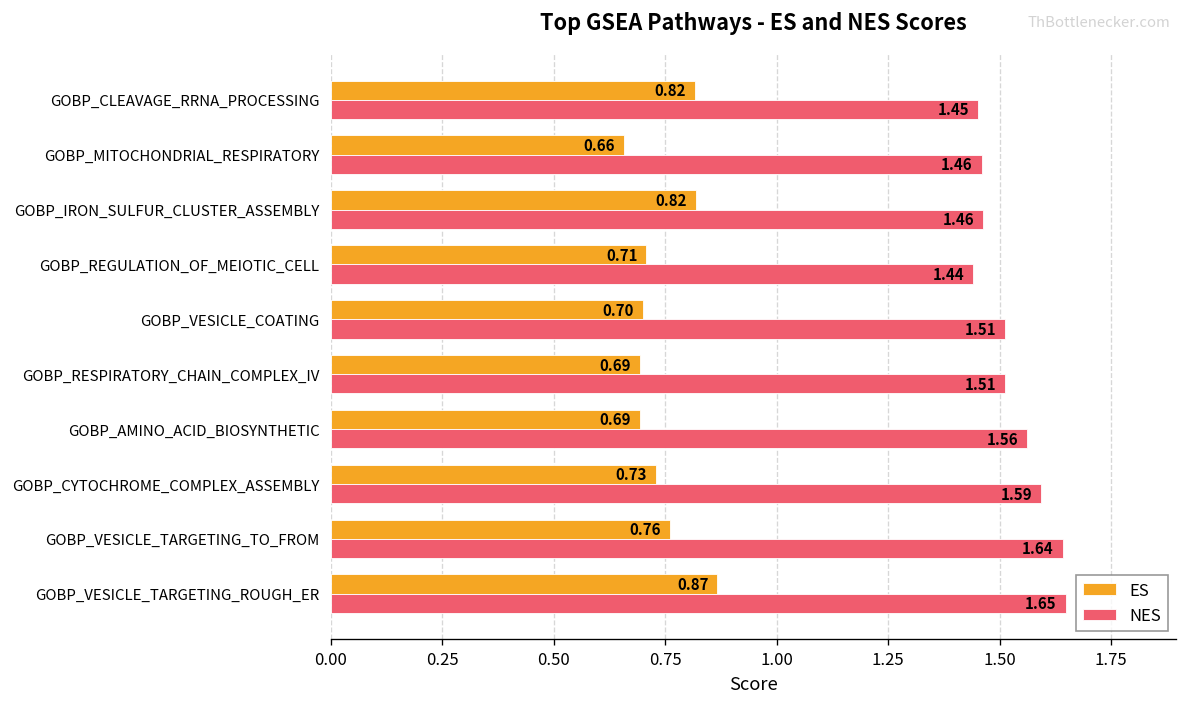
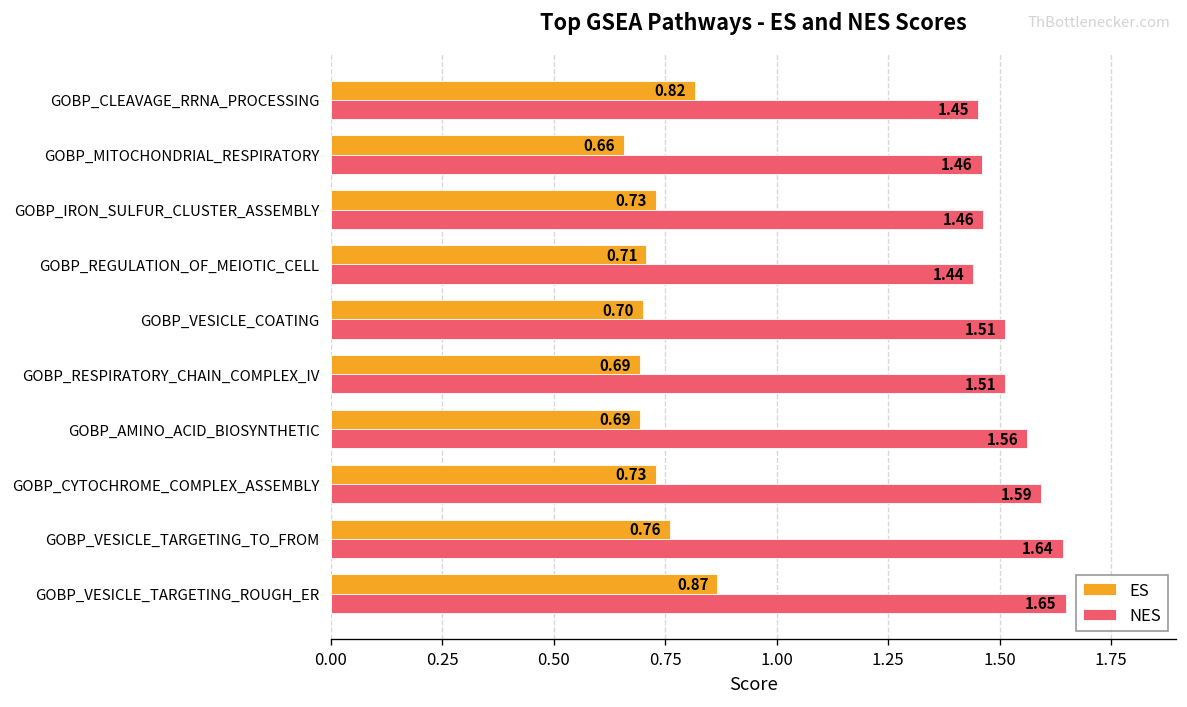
ES, GOBP_IRON_SULFUR_CLUSTER_ASSEMBLY: 0.82 -> 0.73
